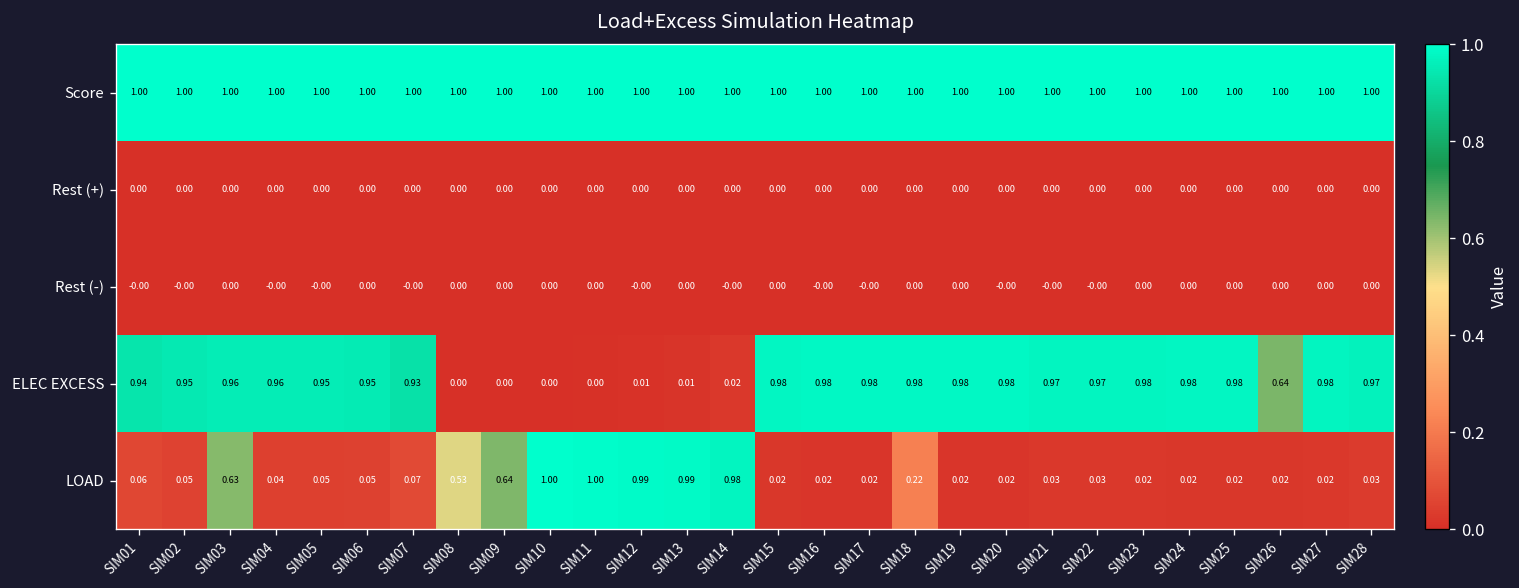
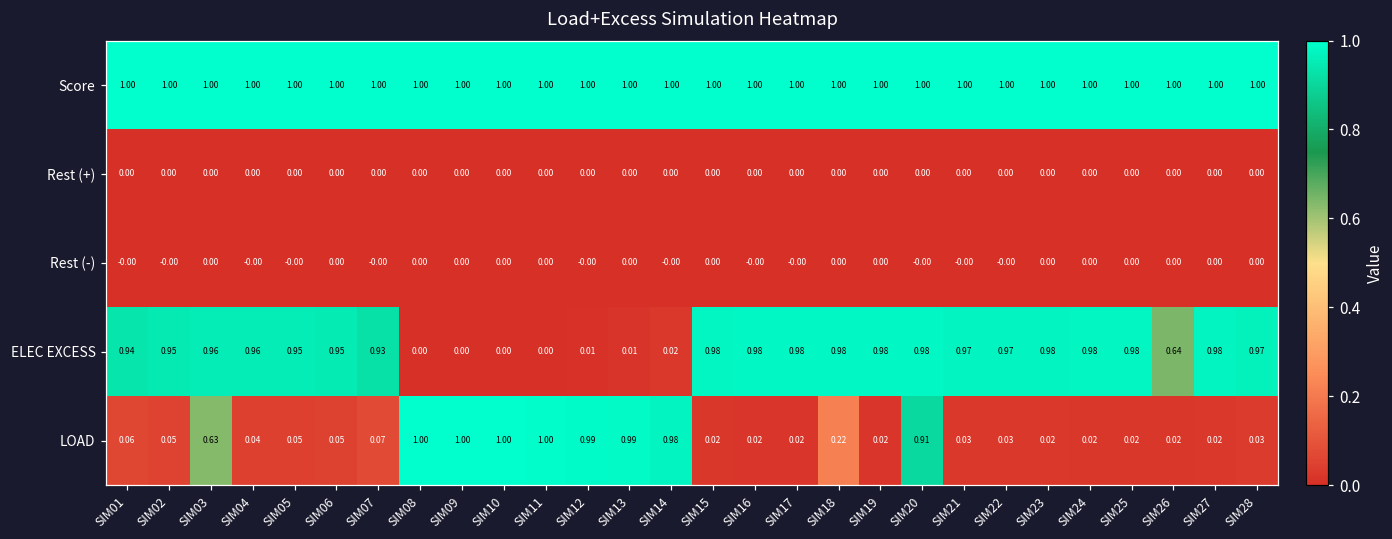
LOAD, SIM08: 0.53 -> 1.00
LOAD, SIM09: 0.64 -> 1.00
LOAD, SIM20: 0.02 -> 0.91
